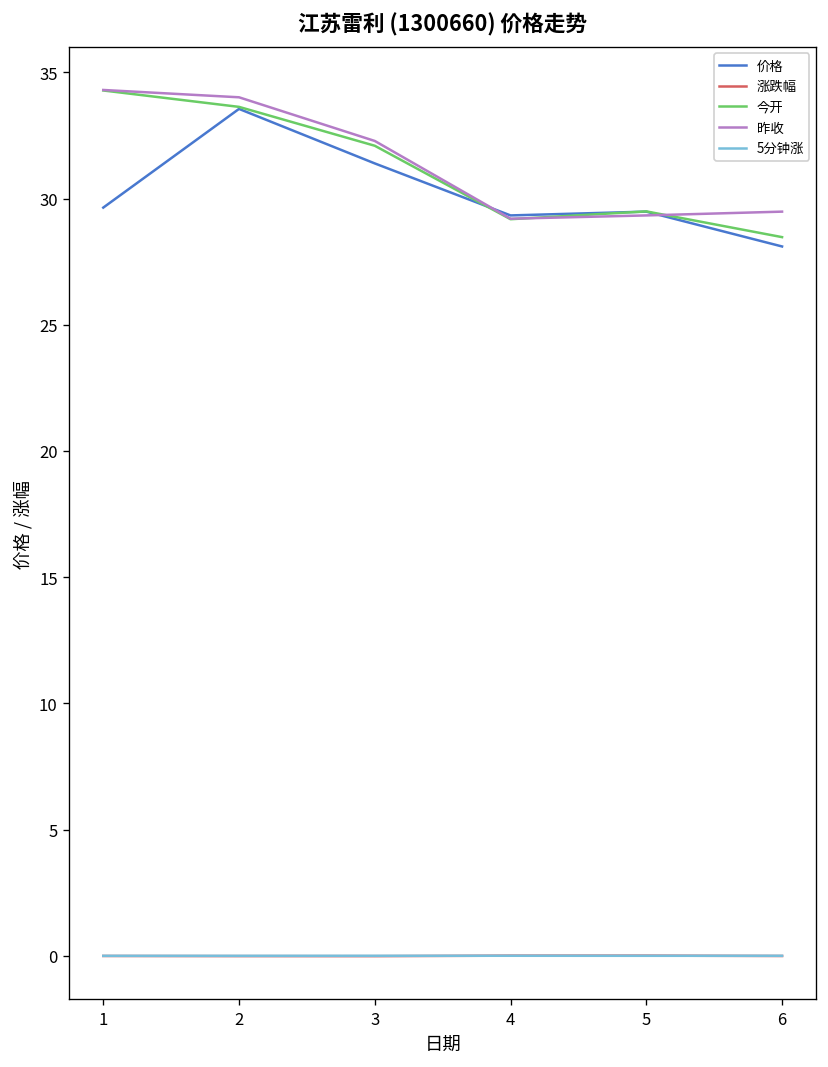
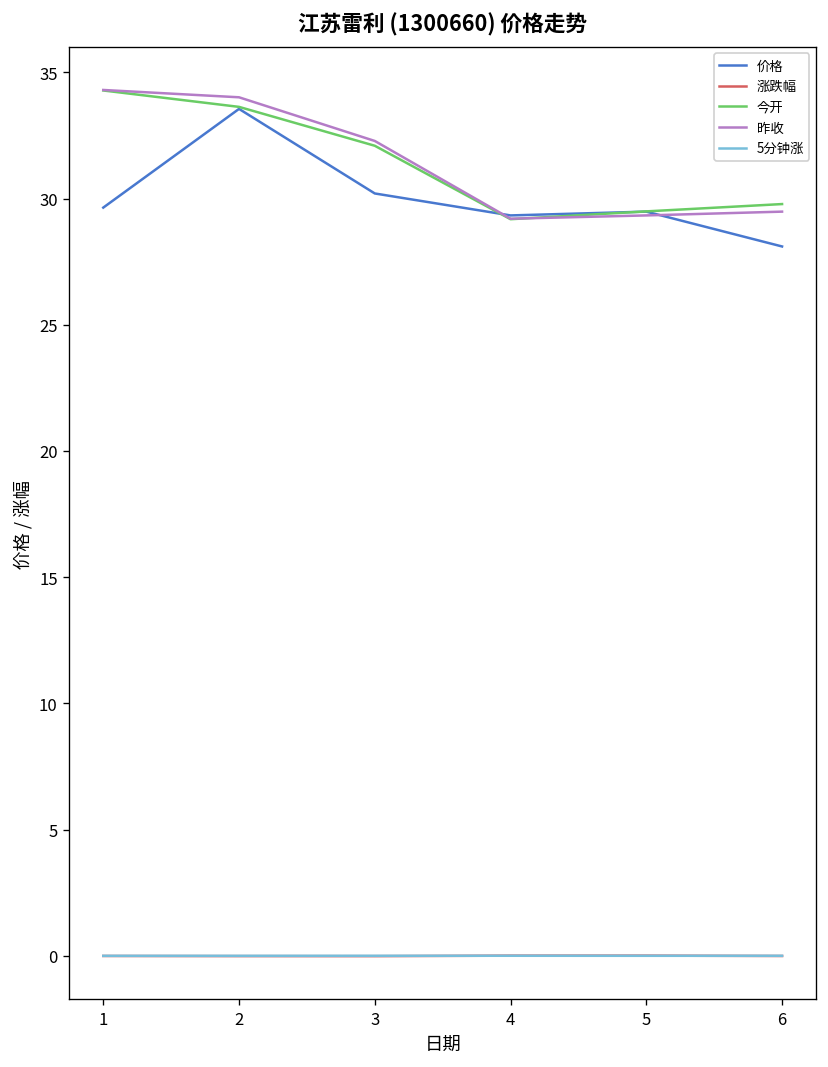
价格, 3: 31.4 -> 30.2
今开, 6: 28.5 -> 29.8
